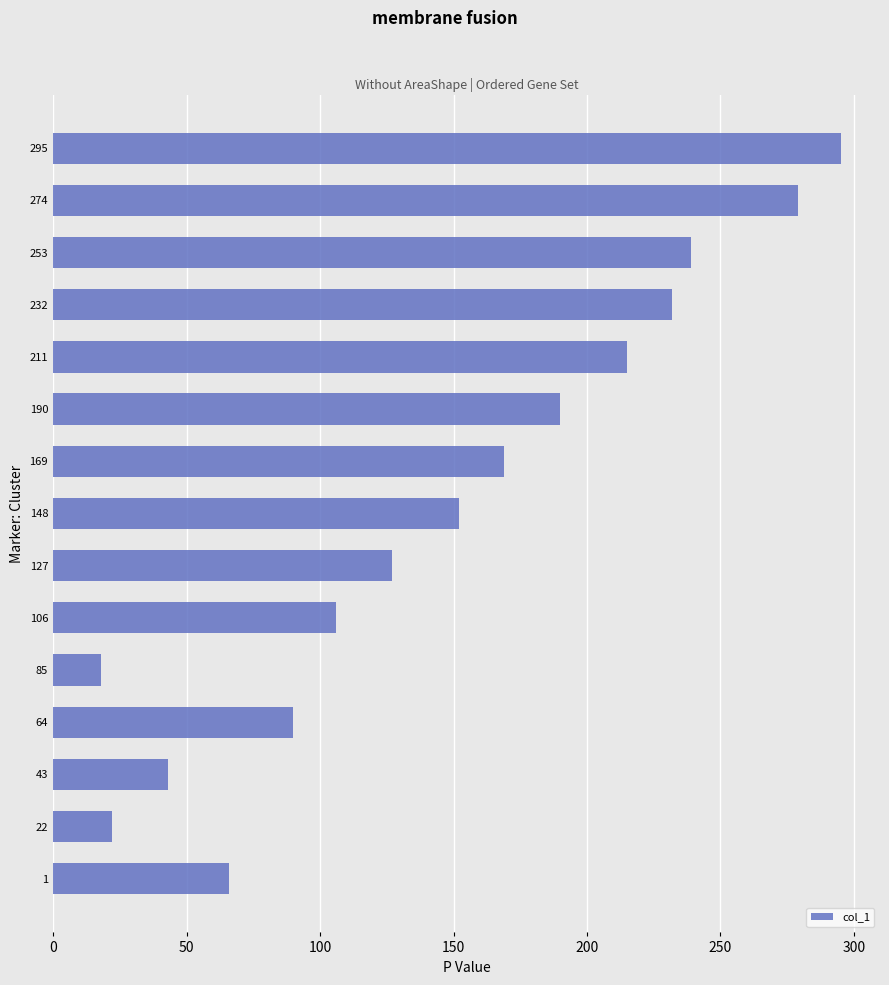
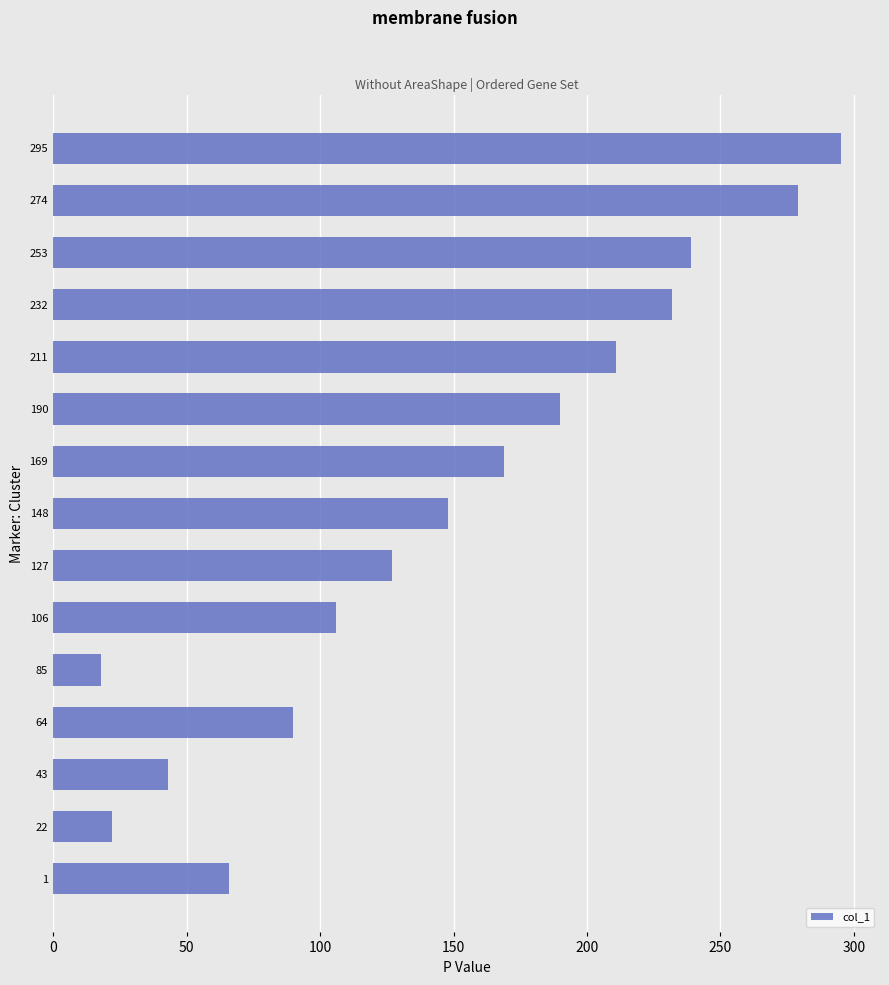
211: 215 -> 211
148: 152 -> 148
